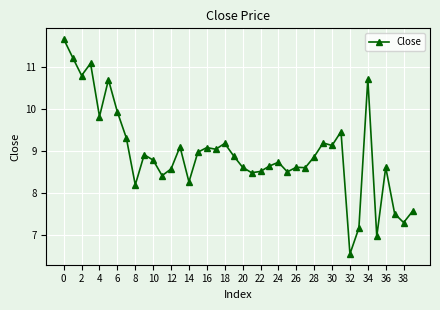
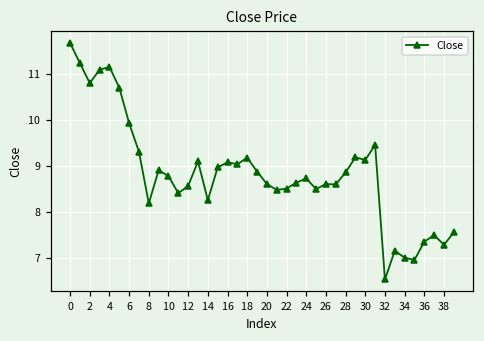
4: 9.8 -> 11.2
34: 10.7 -> 7.0
36: 8.6 -> 7.4
